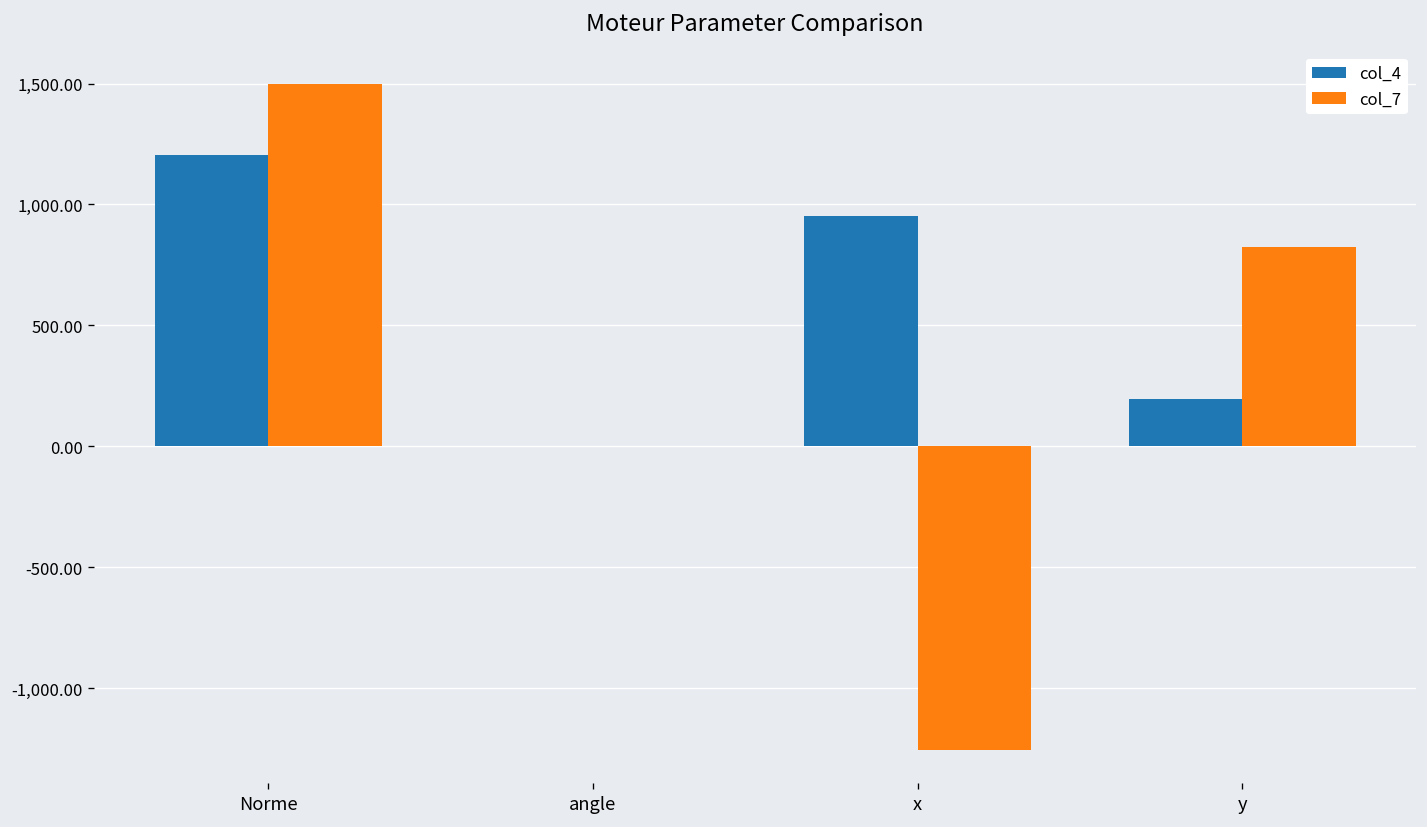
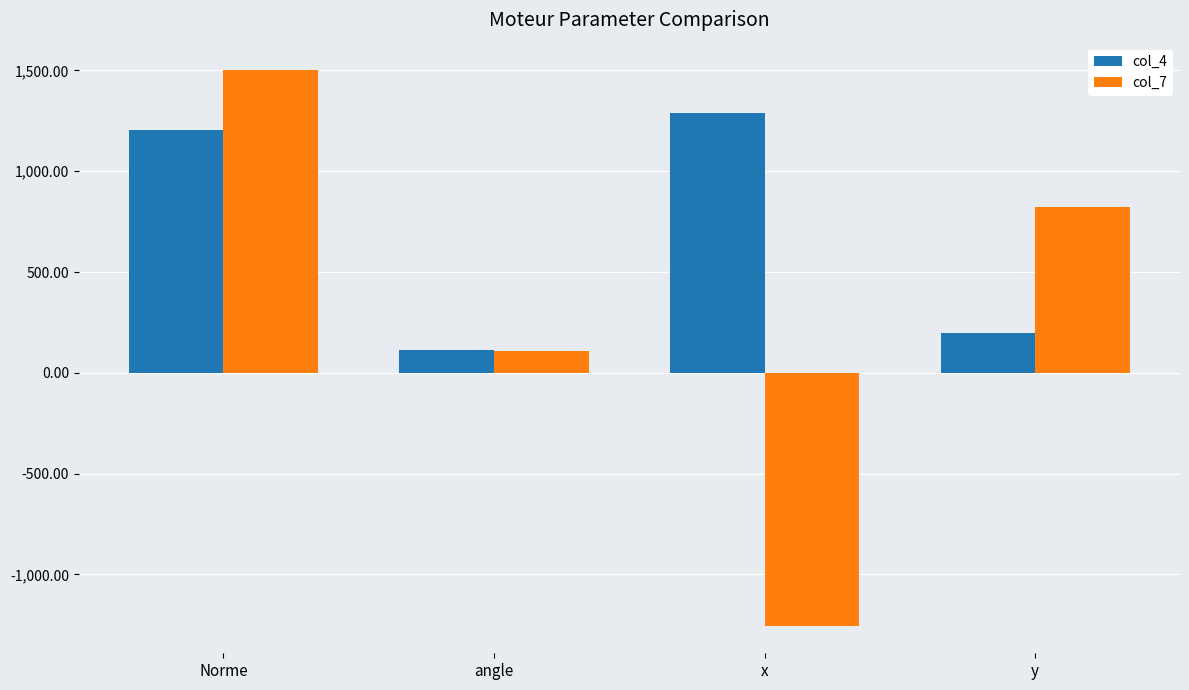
col_4, angle: 0 -> 110
col_7, angle: 0 -> 110
col_4, x: 950 -> 1,290
